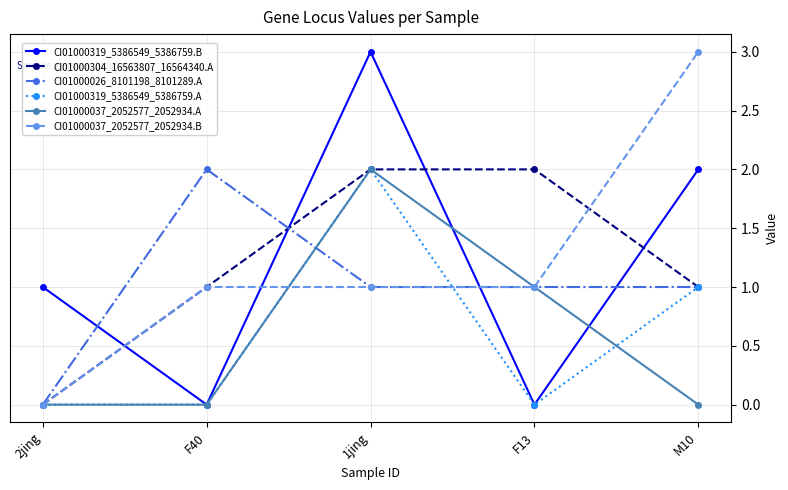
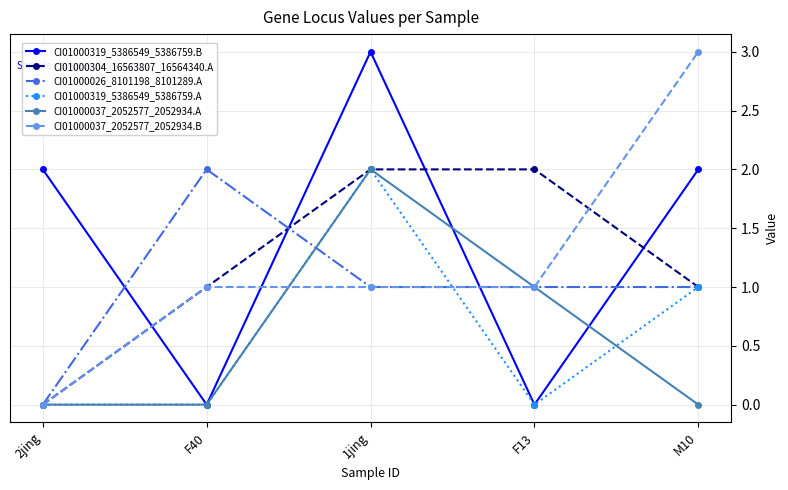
CI01000319_5386549_5386759.B, 2jing: 1 -> 2
